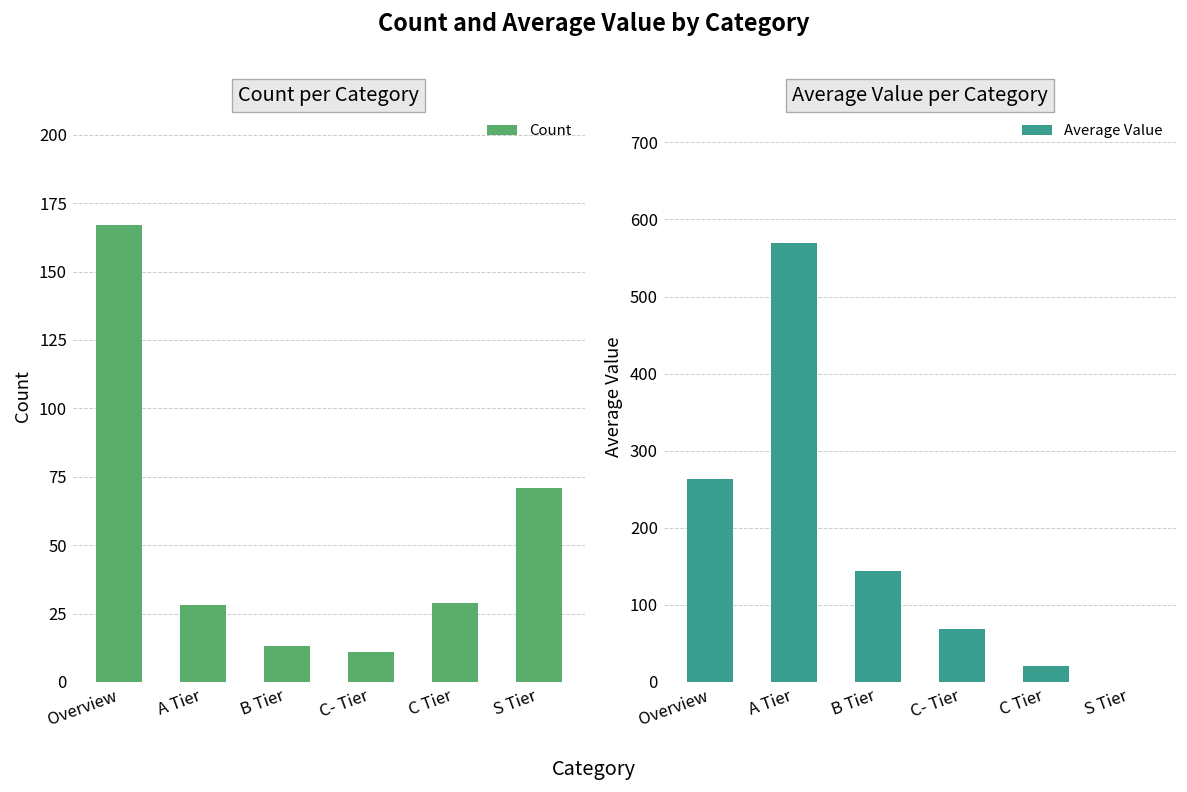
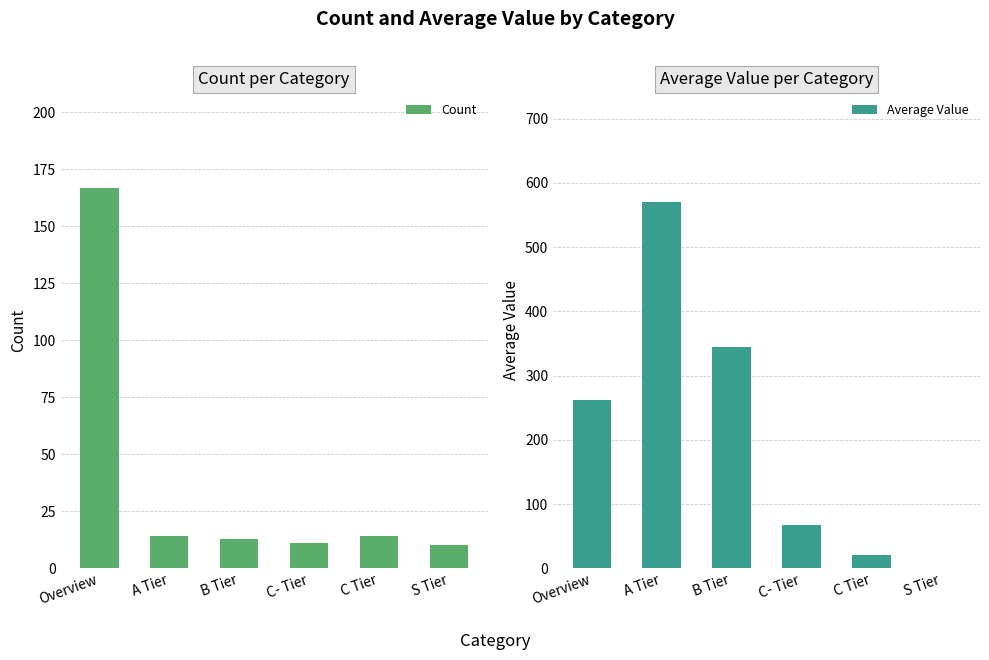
Count per Category, A Tier: 28 -> 14
Count per Category, C Tier: 29 -> 14
Count per Category, S Tier: 71 -> 10
Average Value per Category, B Tier: 140 -> 350
